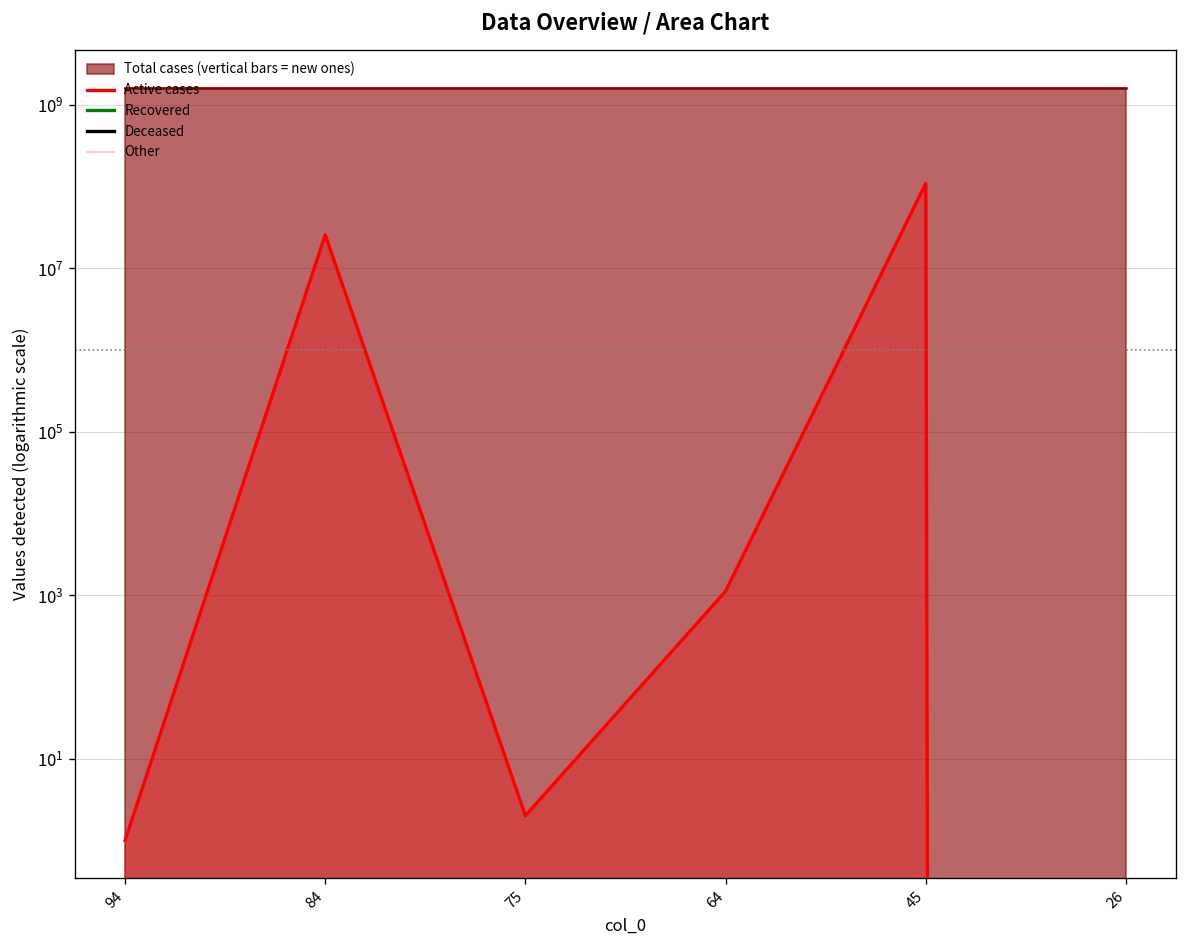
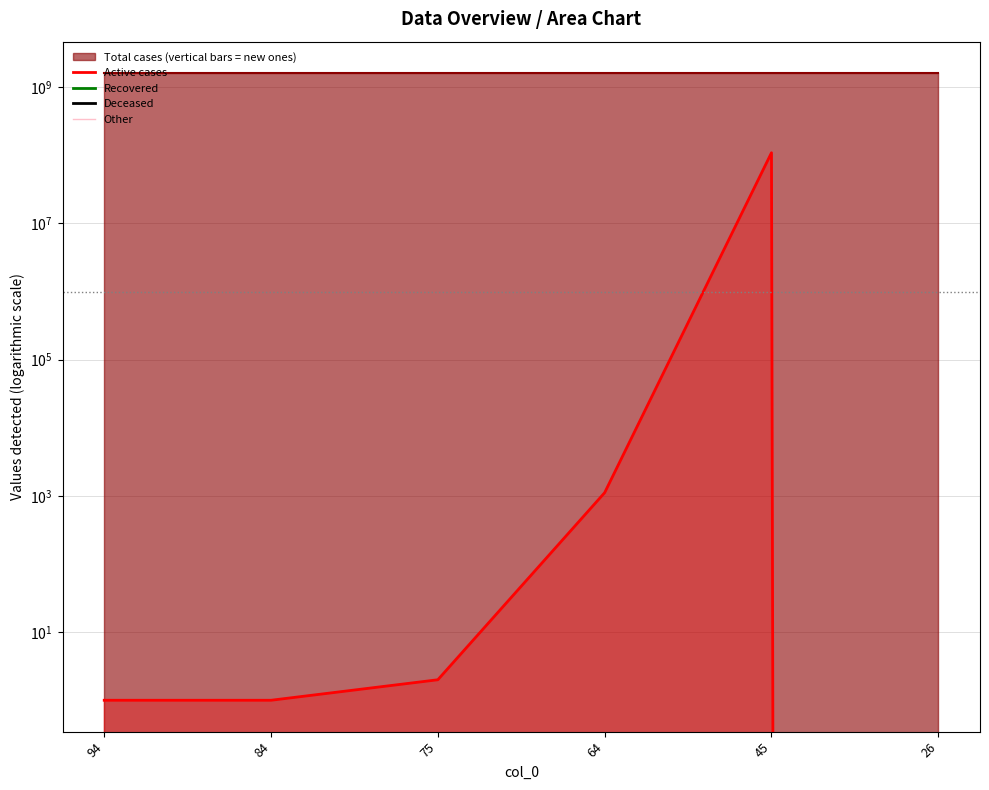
Active cases, 84: 25000000 -> 1
